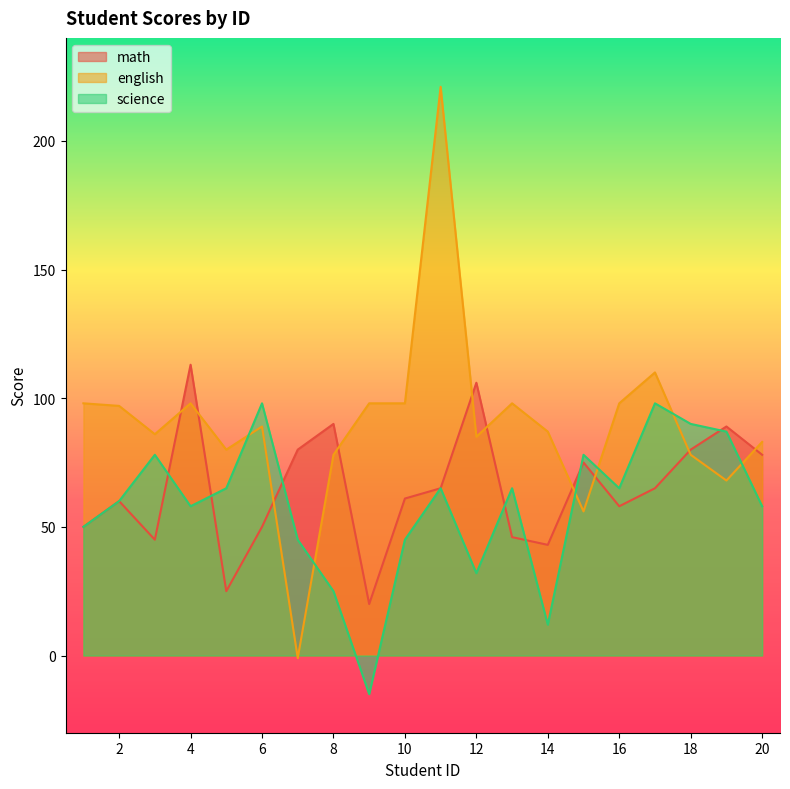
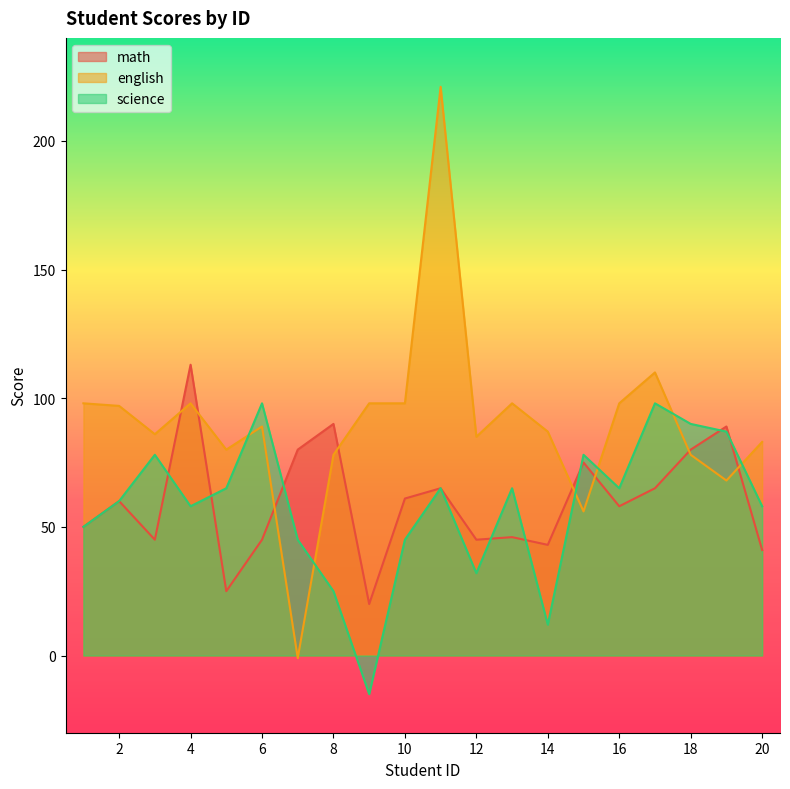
math, 6: 50 -> 45
math, 12: 106 -> 45
math, 20: 78 -> 41
